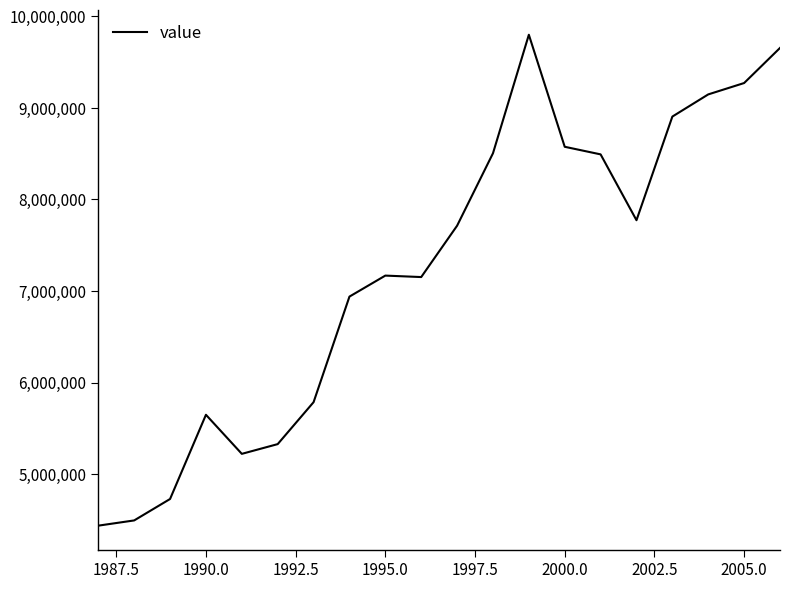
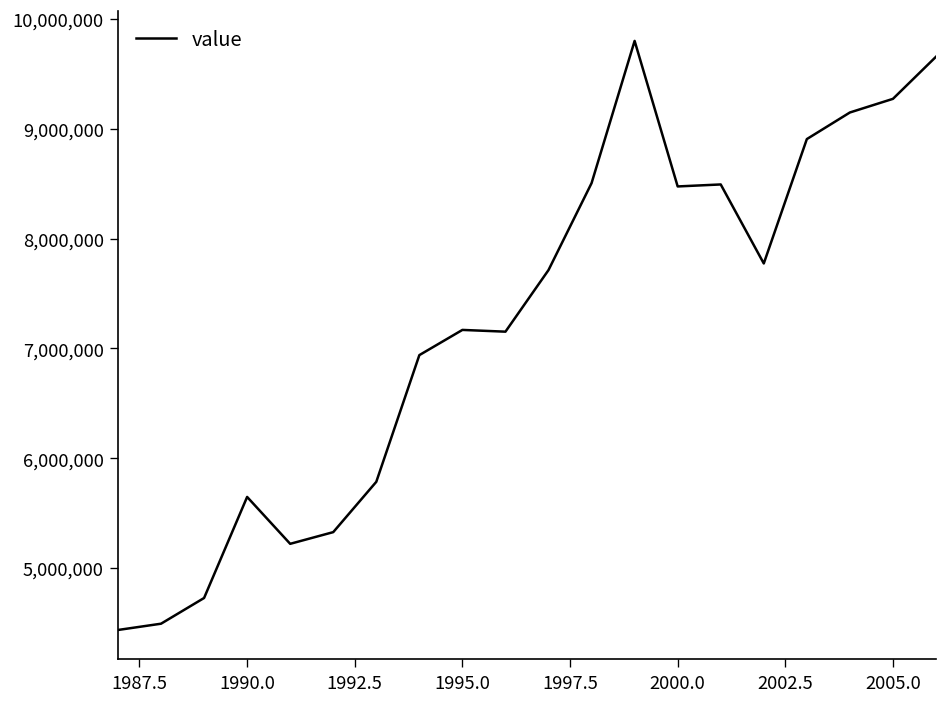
2000.0: 8,600,000 -> 8,500,000
